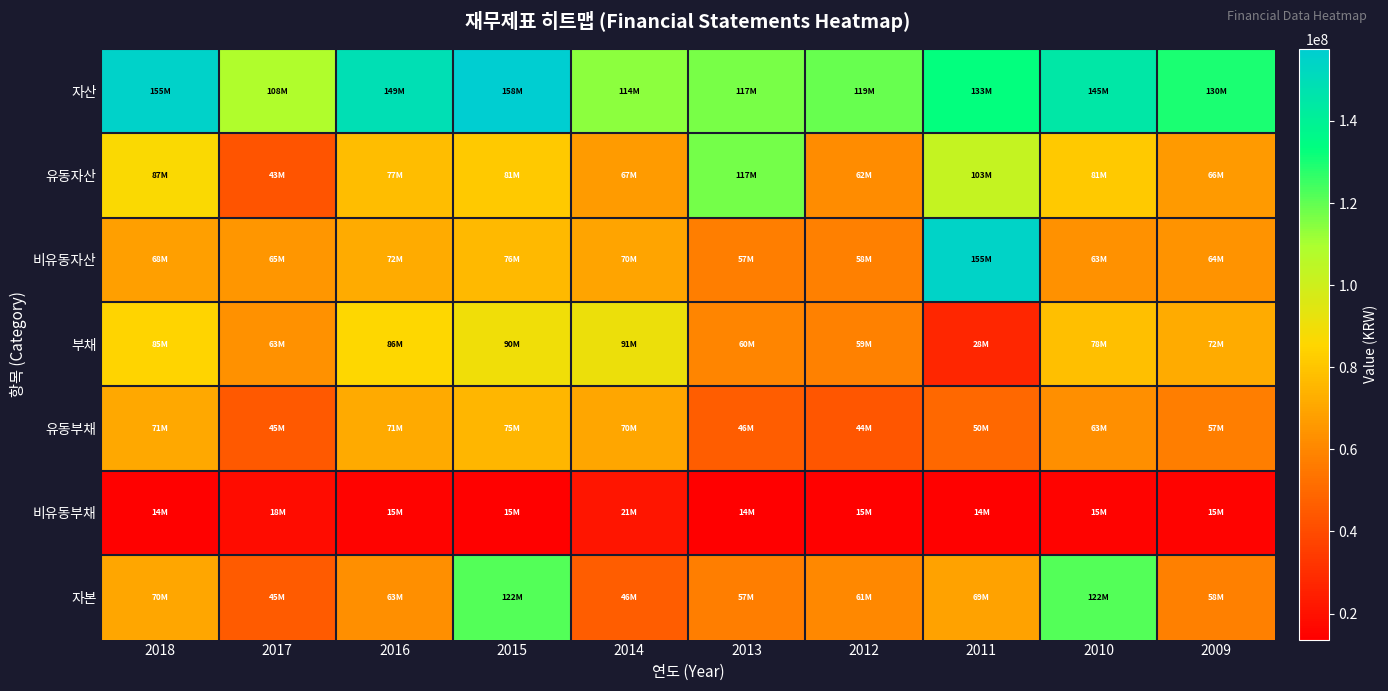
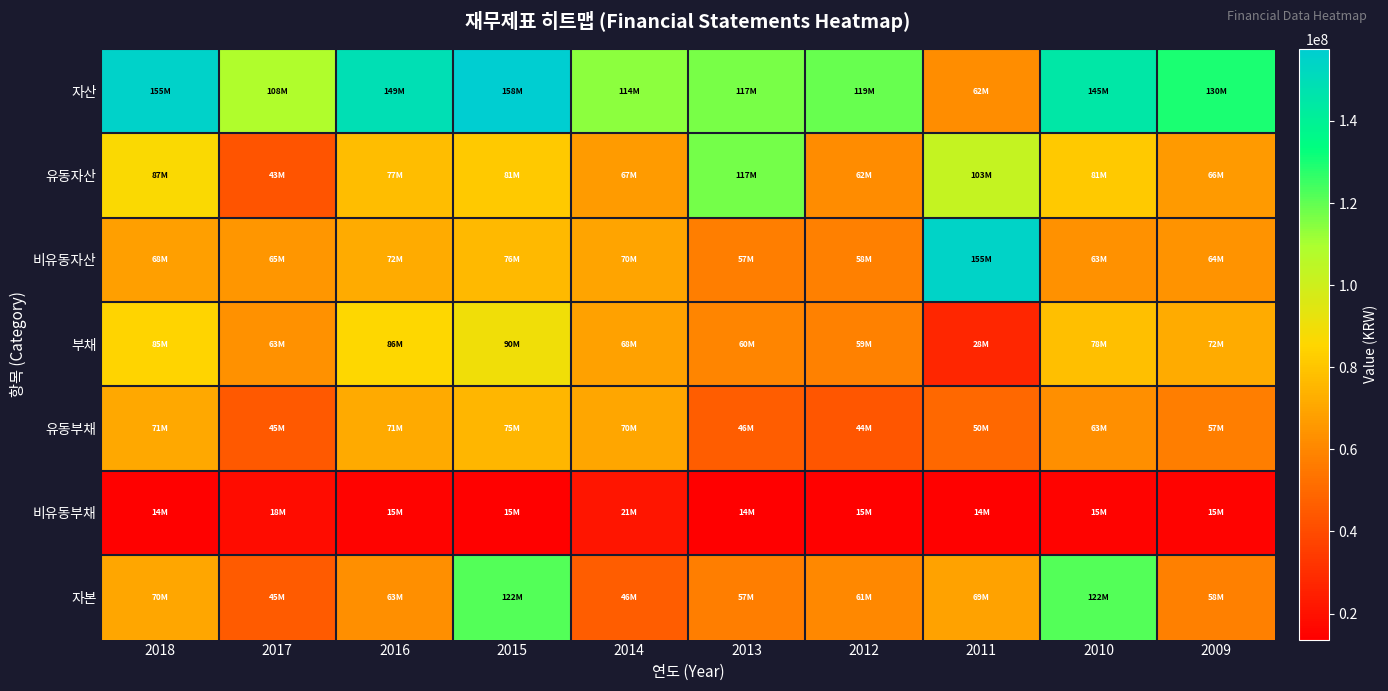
자산, 2011: 133M -> 62M
부채, 2014: 91M -> 68M
